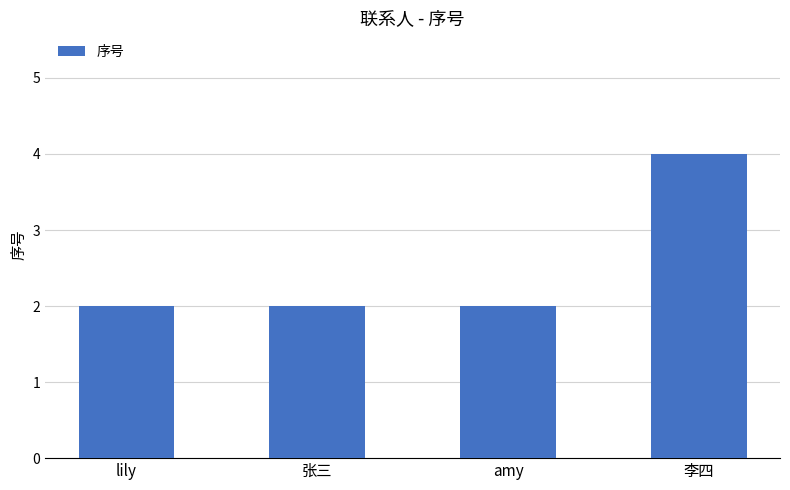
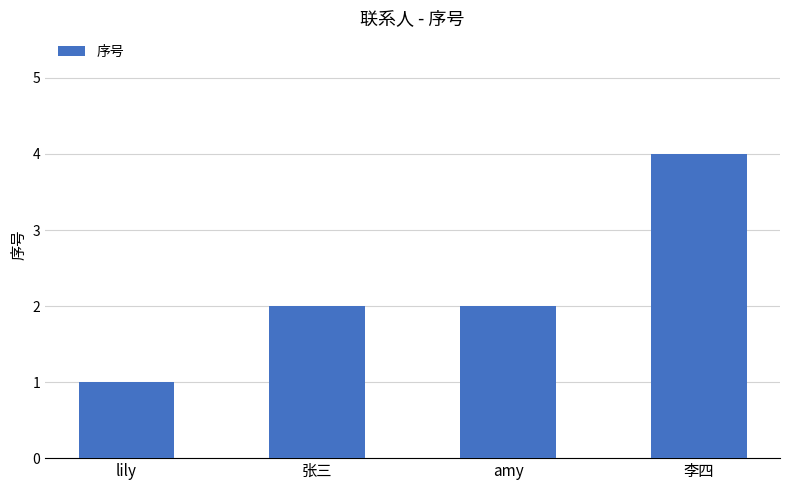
lily: 2 -> 1
